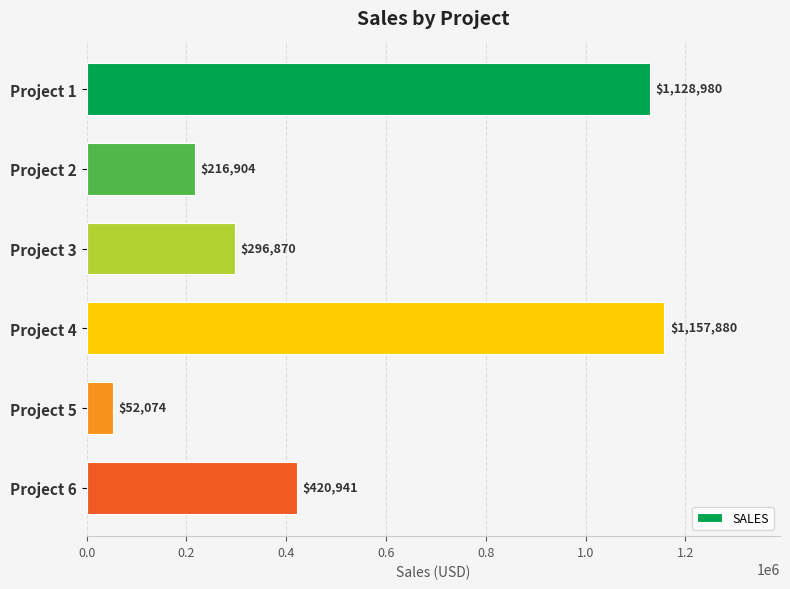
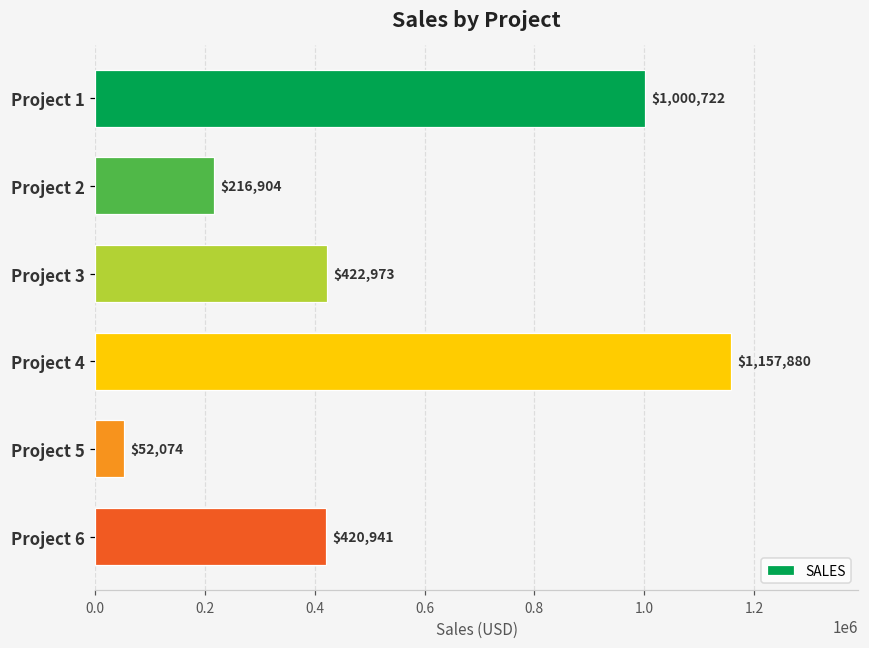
Project 1: $1,128,980 -> $1,000,722
Project 3: $296,870 -> $422,973
